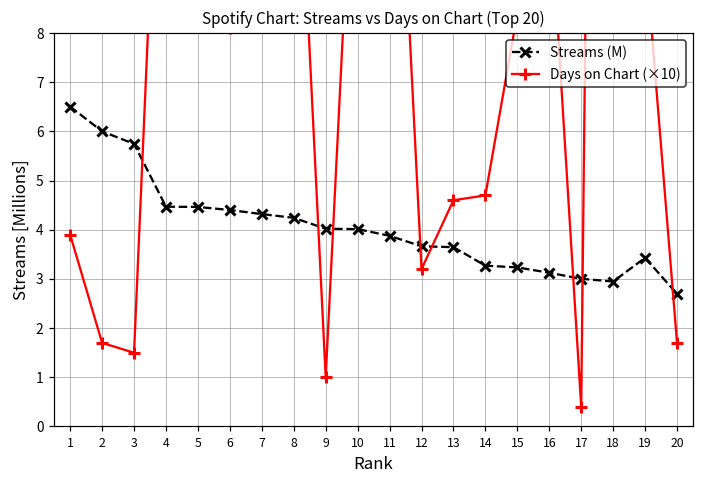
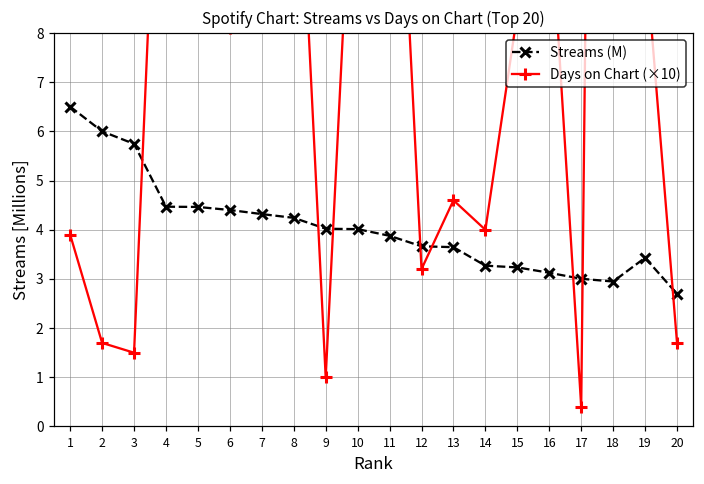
Days on Chart (×10), 14: 4.7 -> 4.0
